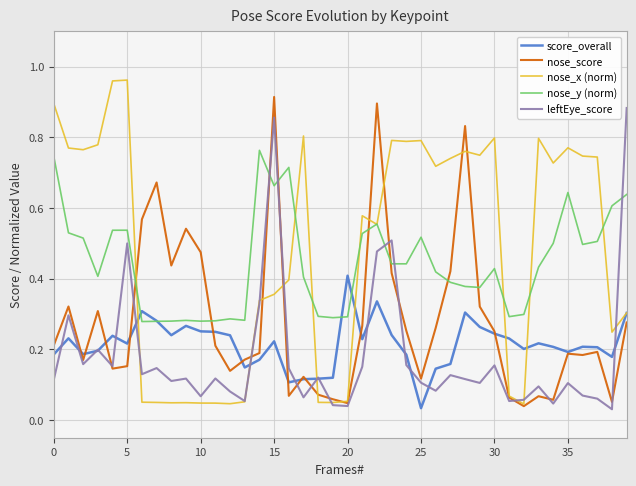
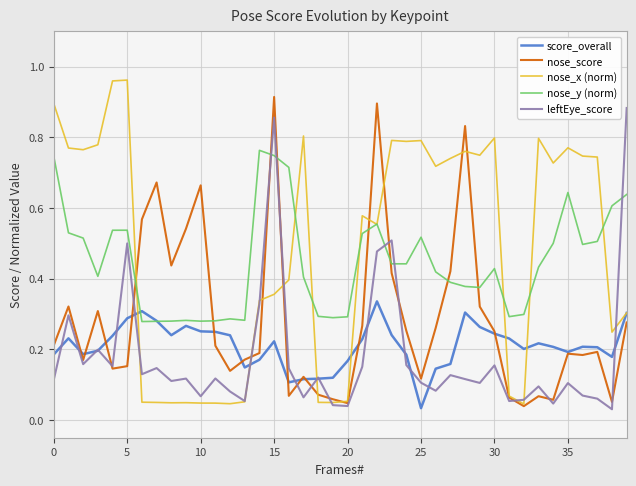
score_overall, 5: 0.22 -> 0.29
nose_score, 10: 0.48 -> 0.66
nose_y (norm), 15: 0.66 -> 0.75
score_overall, 20: 0.41 -> 0.17
